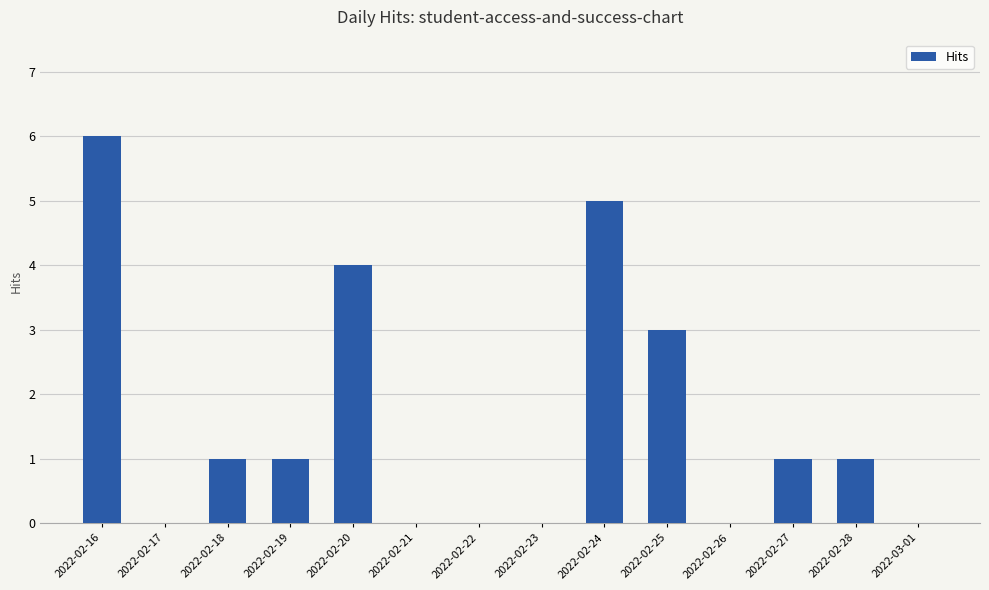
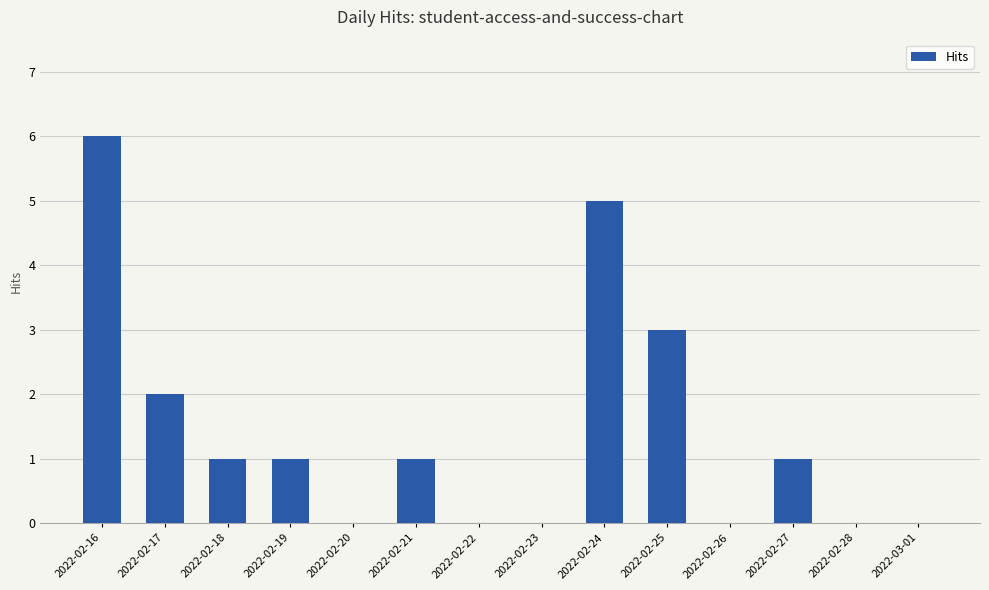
2022-02-17: 0 -> 2
2022-02-20: 4 -> 0
2022-02-21: 0 -> 1
2022-02-28: 1 -> 0
